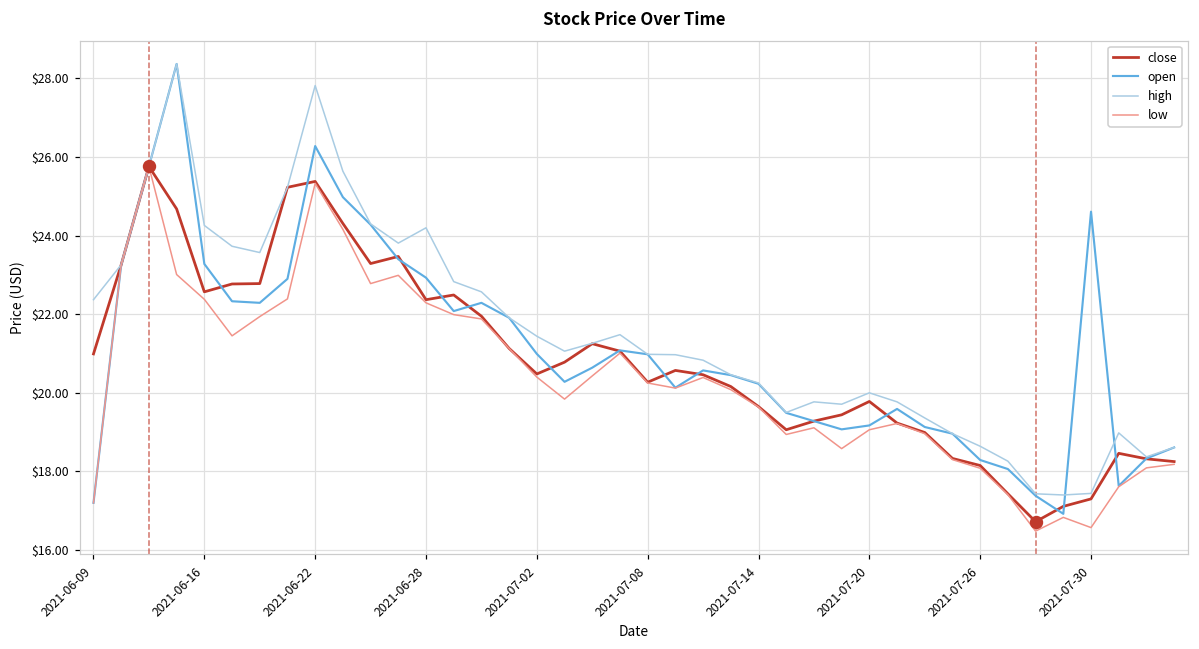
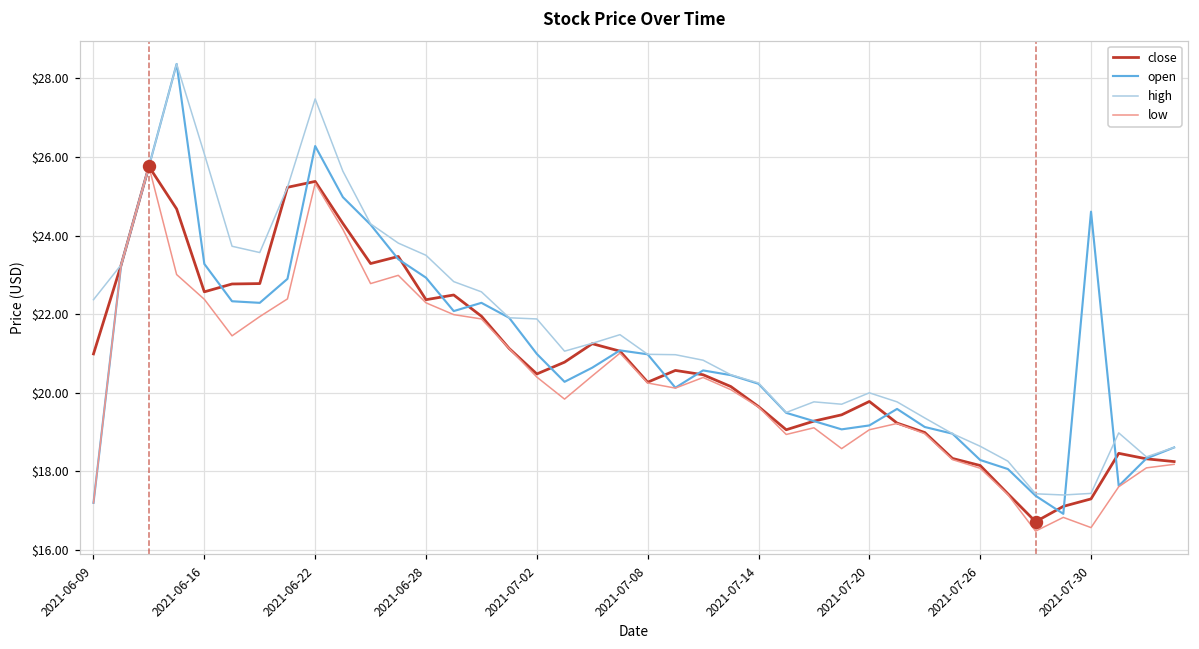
high, 2021-06-16: $24.3 -> $26.1
high, 2021-06-22: $27.8 -> $27.5
high, 2021-06-28: $24.2 -> $23.5
high, 2021-07-02: $21.4 -> $21.9
